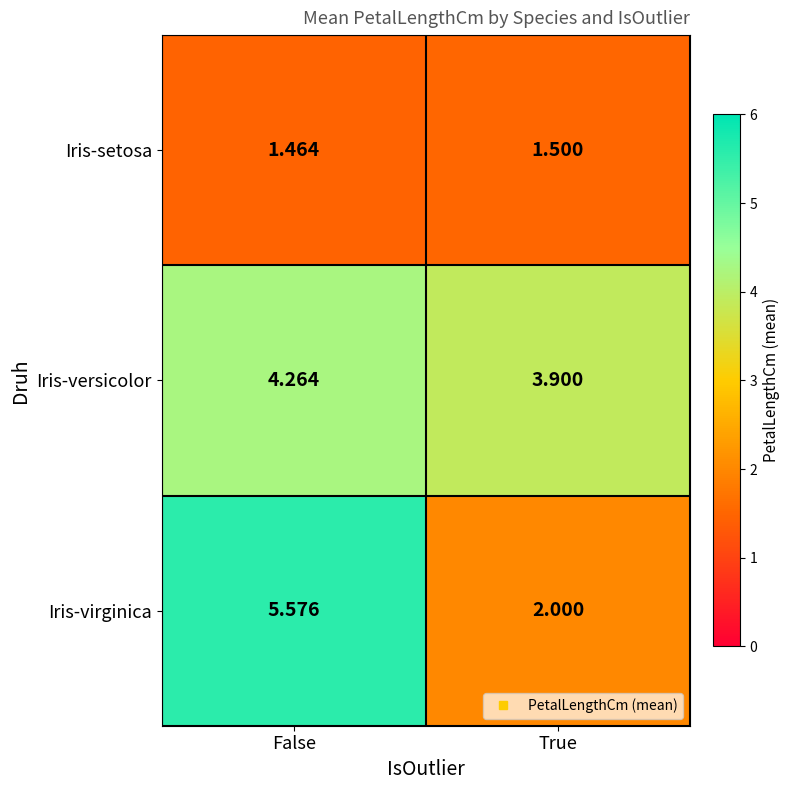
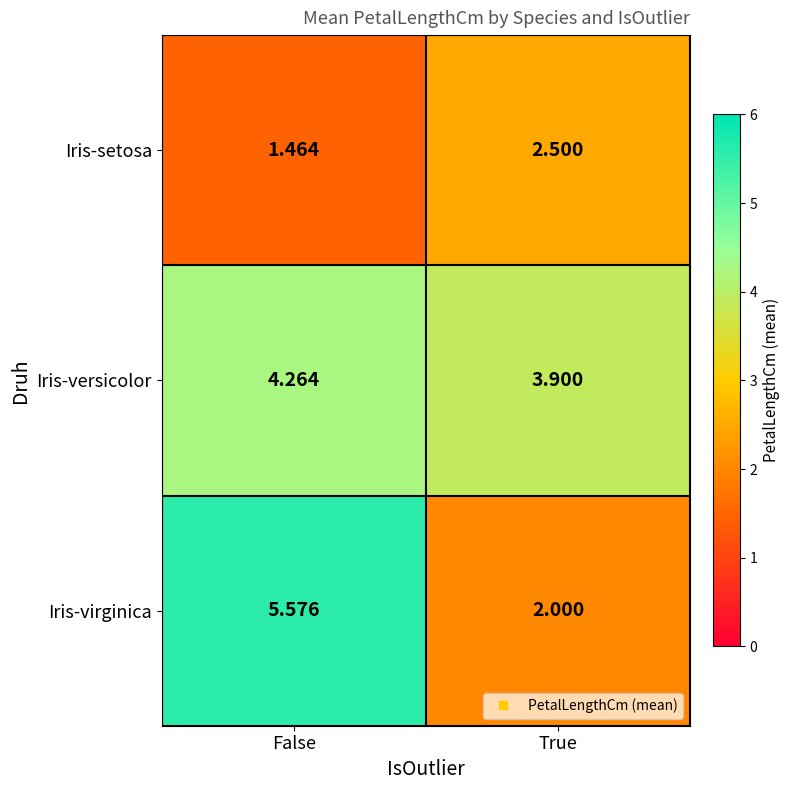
Iris-setosa, True: 1.500 -> 2.500
